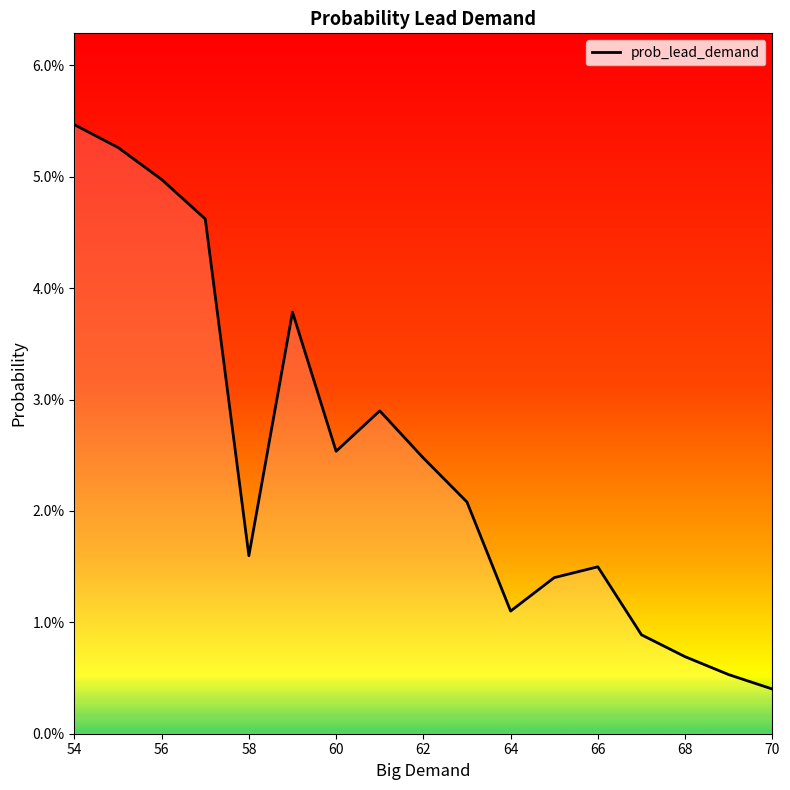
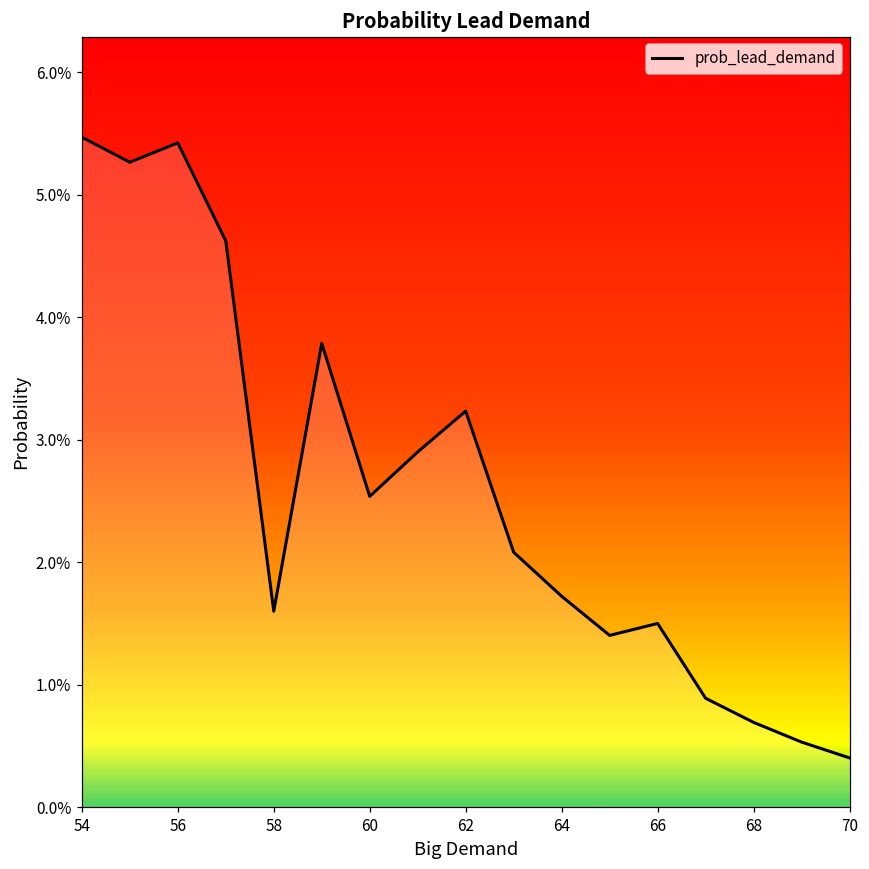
56: 4.98% -> 5.42%
62: 2.48% -> 3.23%
64: 1.10% -> 1.72%
